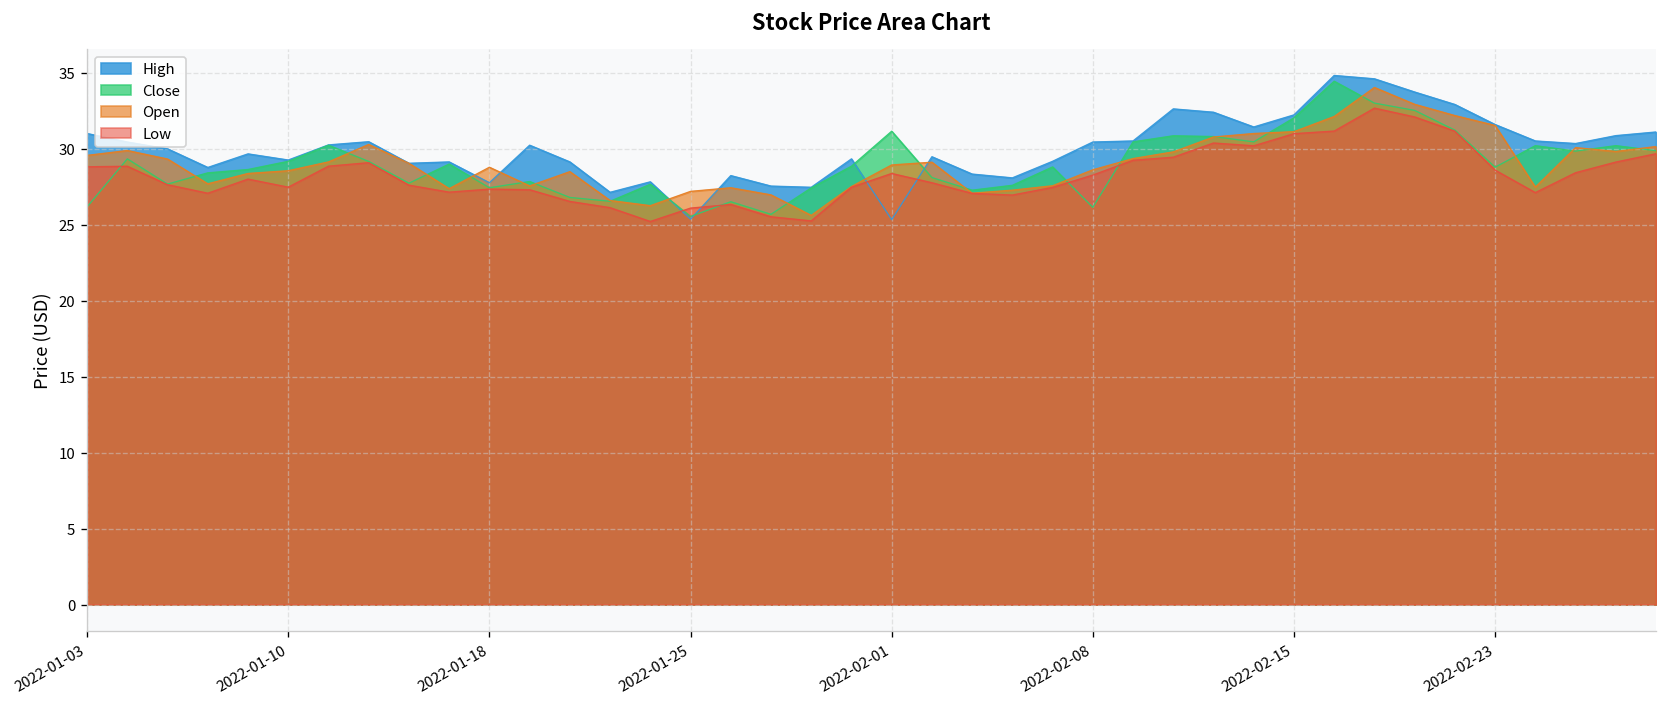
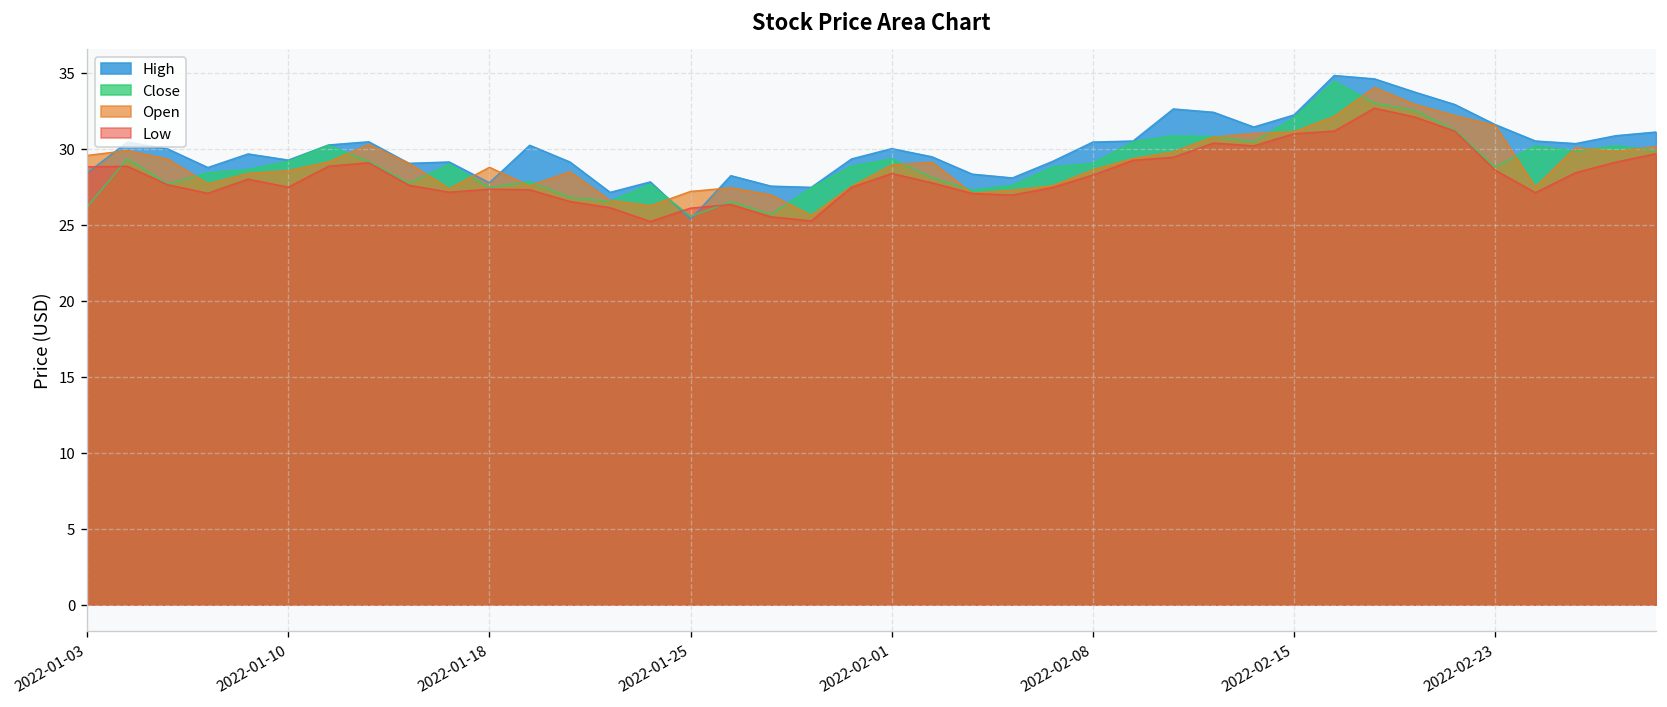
High, 2022-01-03: 31.0 -> 28.4
High, 2022-02-01: 25.3 -> 30.0
Close, 2022-02-01: 31.2 -> 29.3
Close, 2022-02-08: 26.1 -> 29.0
